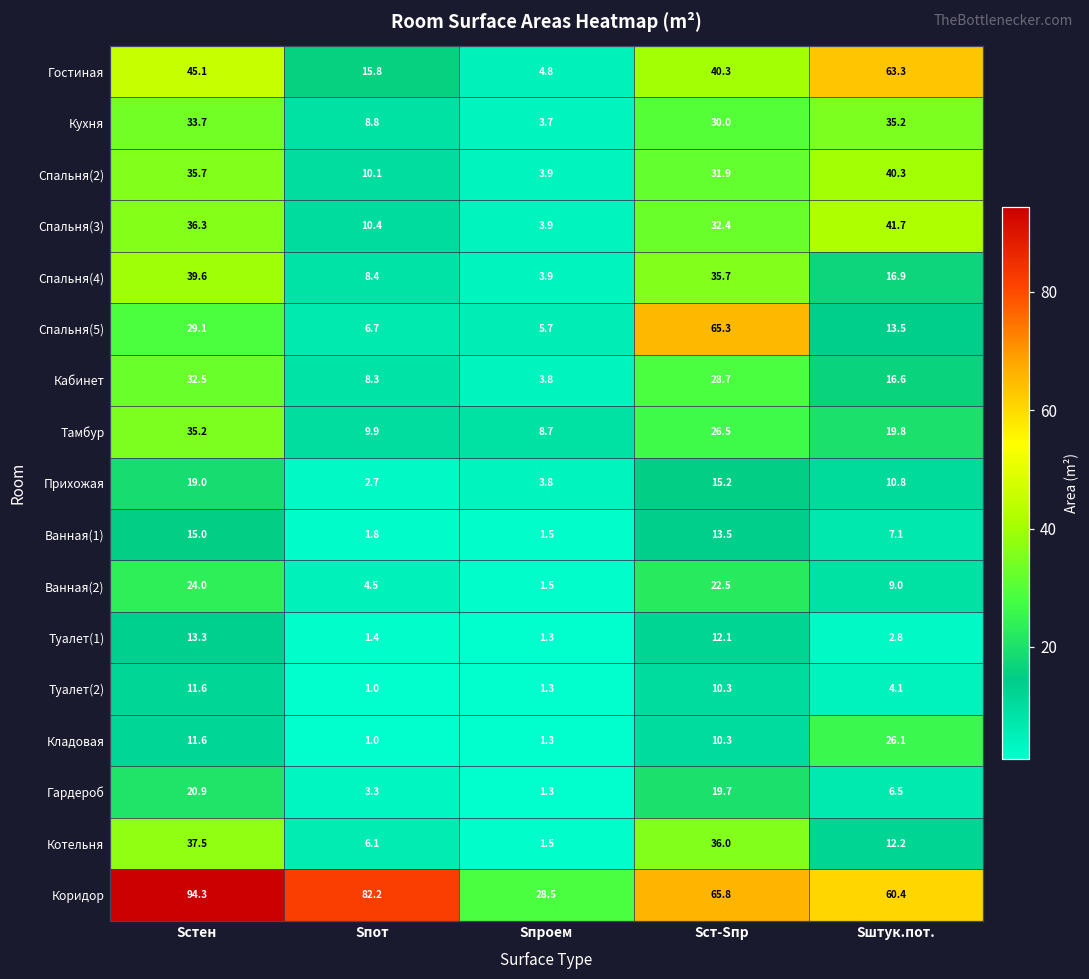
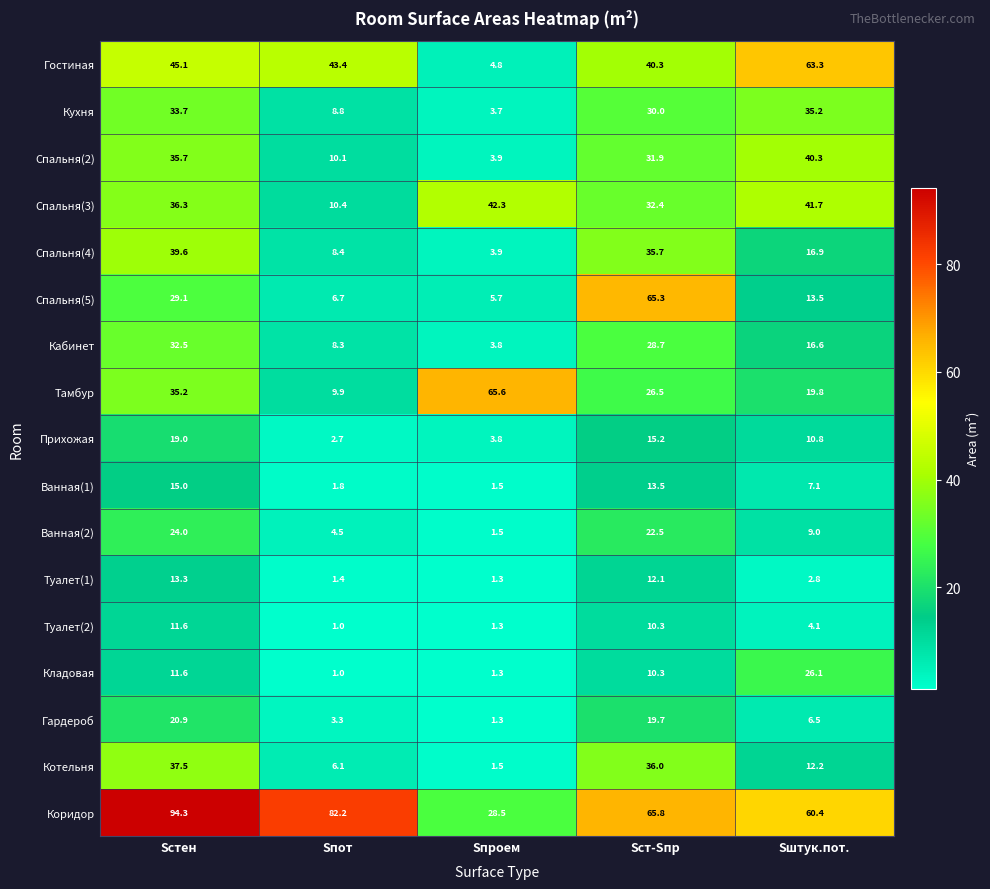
Гостиная, Sпот: 15.8 -> 43.4
Спальня(3), Sпроем: 3.9 -> 42.3
Тамбур, Sпроем: 8.7 -> 65.6
